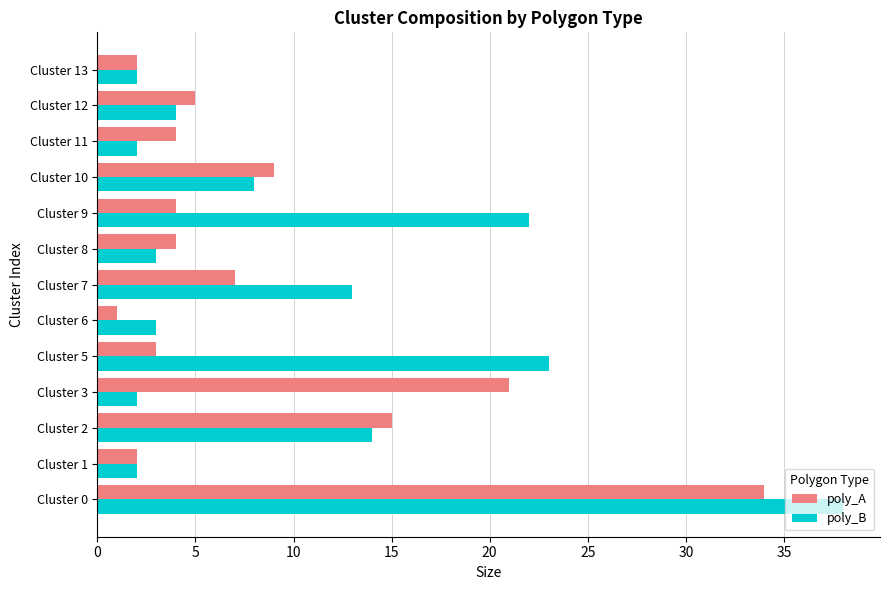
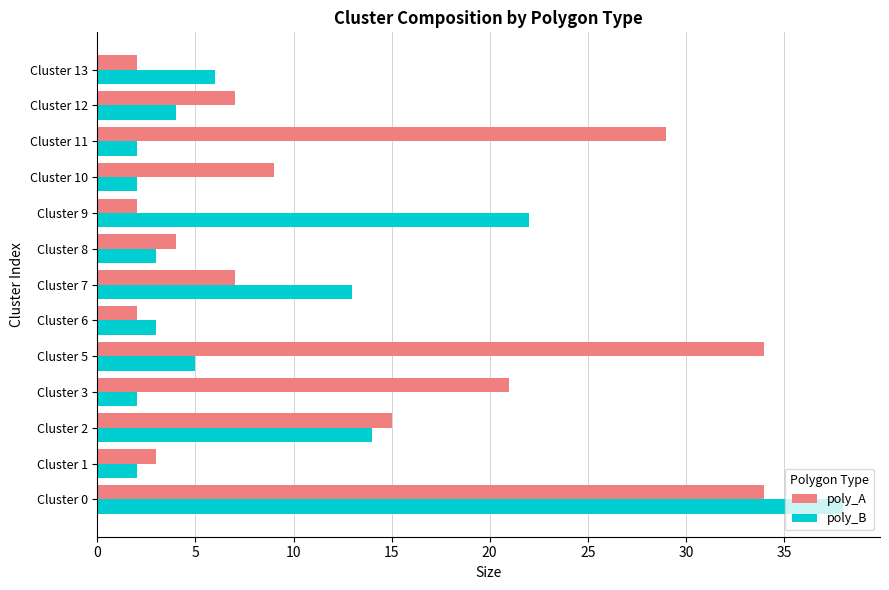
poly_B, Cluster 13: 2 -> 6
poly_A, Cluster 12: 5 -> 7
poly_A, Cluster 11: 4 -> 29
poly_B, Cluster 10: 8 -> 2
poly_A, Cluster 9: 4 -> 2
poly_A, Cluster 6: 1 -> 2
poly_A, Cluster 5: 3 -> 34
poly_B, Cluster 5: 23 -> 5
poly_A, Cluster 1: 2 -> 3
